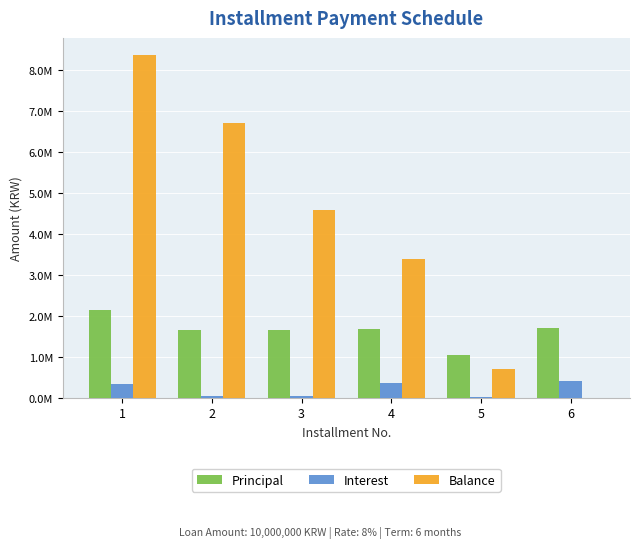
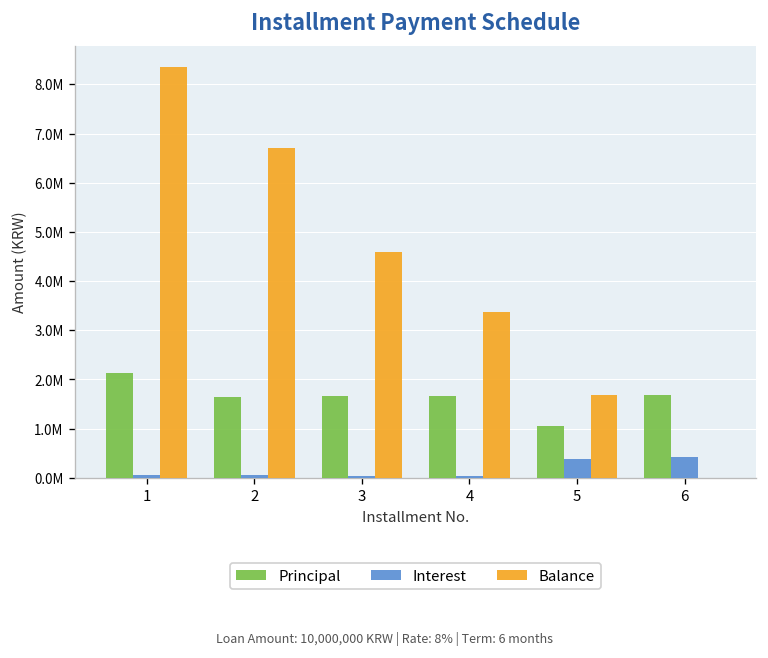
Interest, 1: 300000 -> 100000
Interest, 4: 400000 -> 0
Interest, 5: 0 -> 400000
Balance, 5: 700000 -> 1700000
